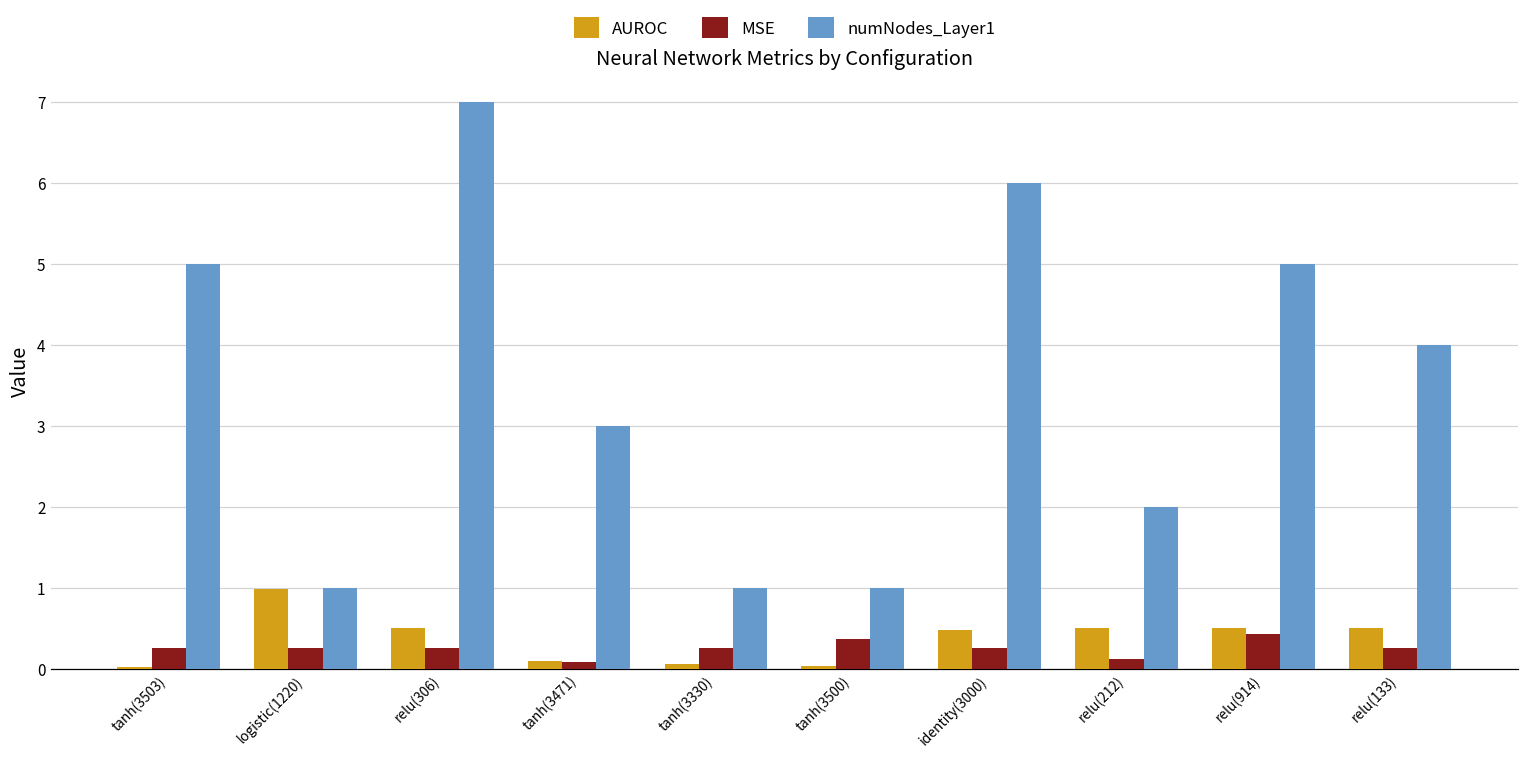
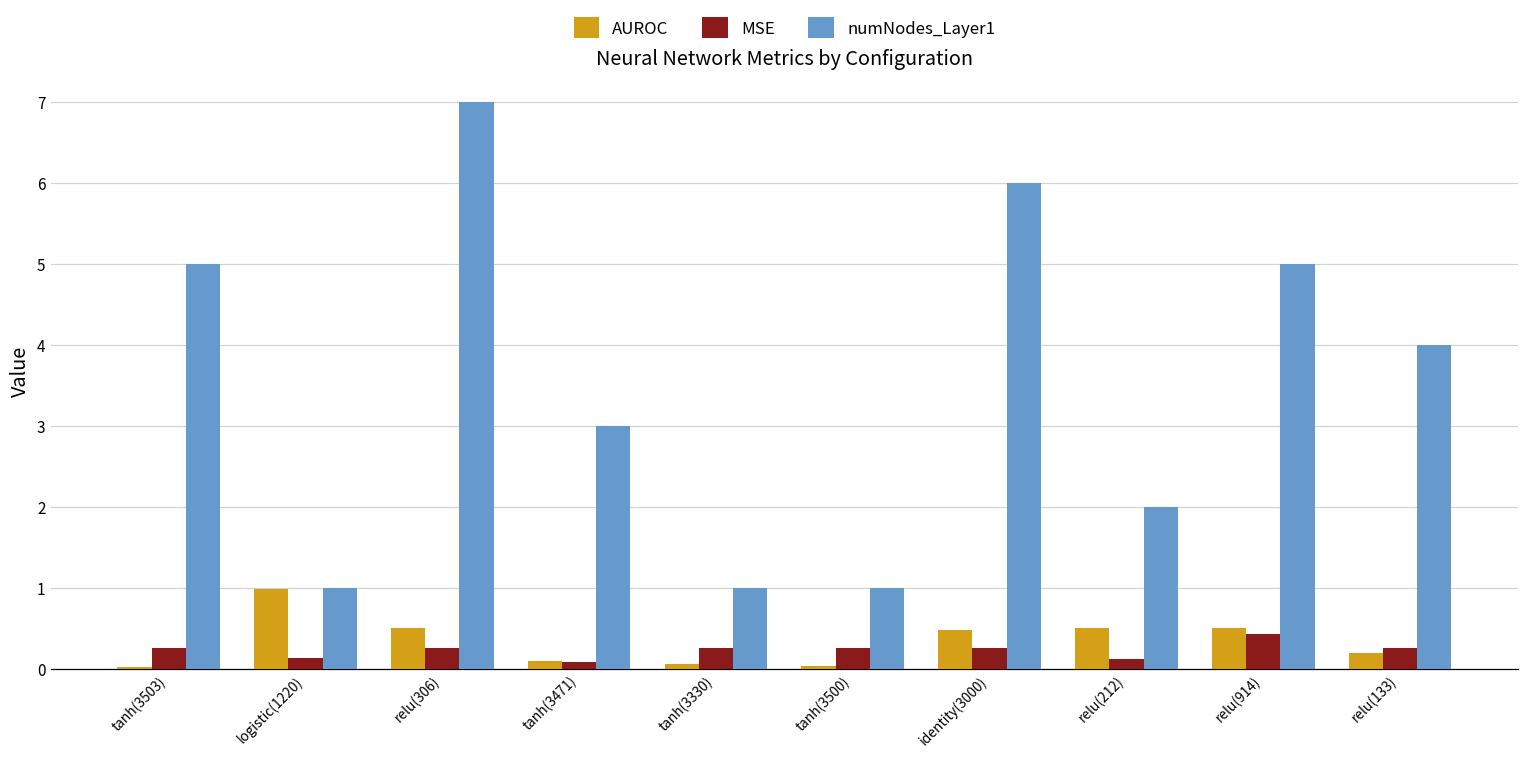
MSE, logistic(1220): 0.3 -> 0.1
MSE, tanh(3500): 0.4 -> 0.3
AUROC, relu(133): 0.5 -> 0.2
